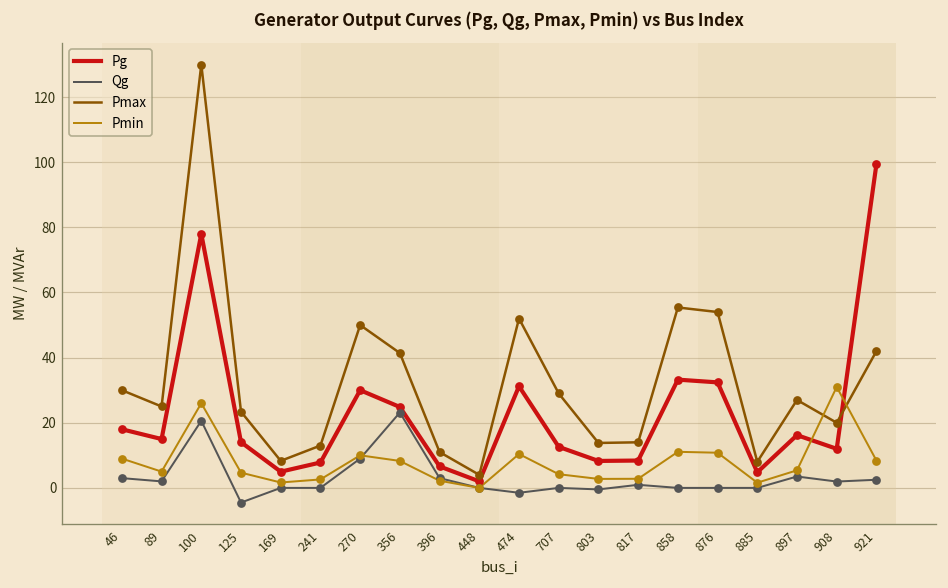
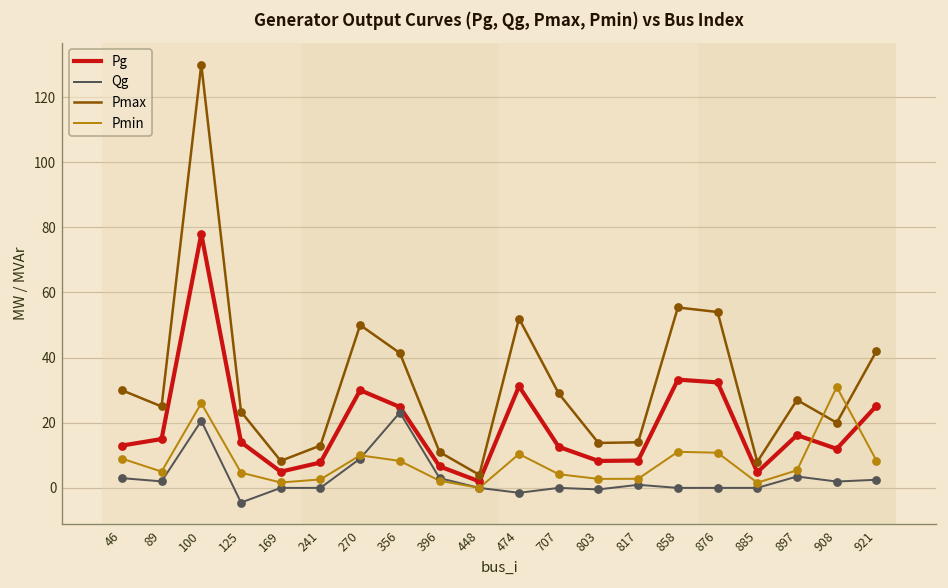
Pg, 46: 18 -> 13
Pg, 921: 99 -> 25
